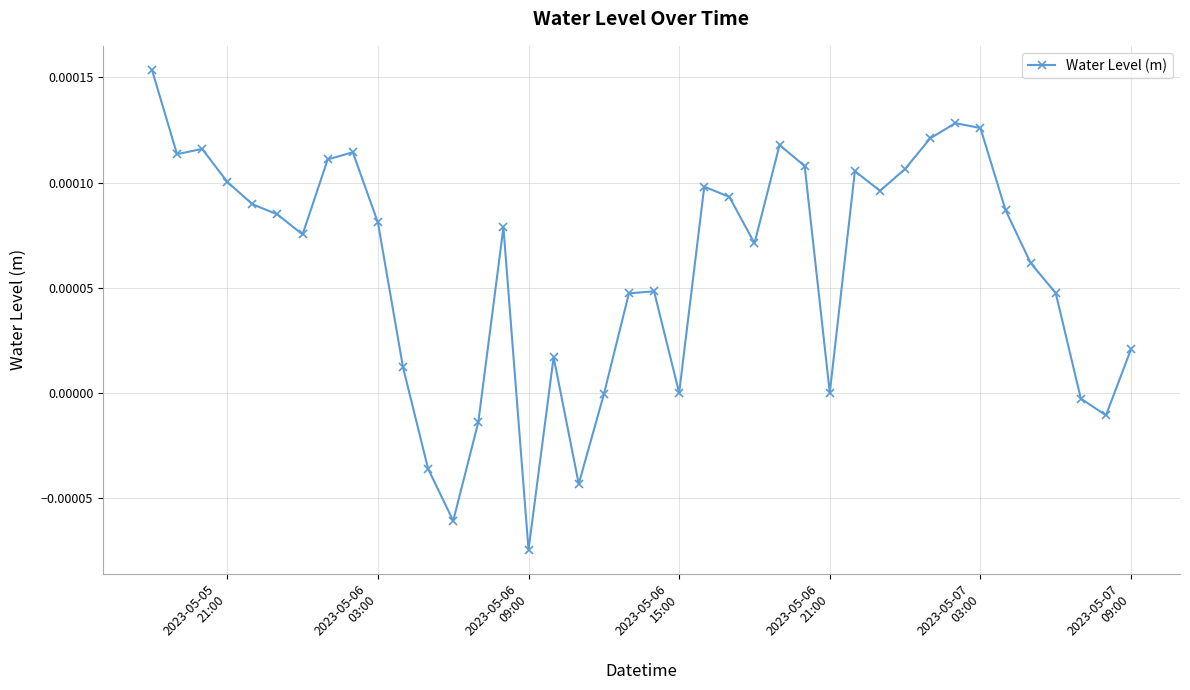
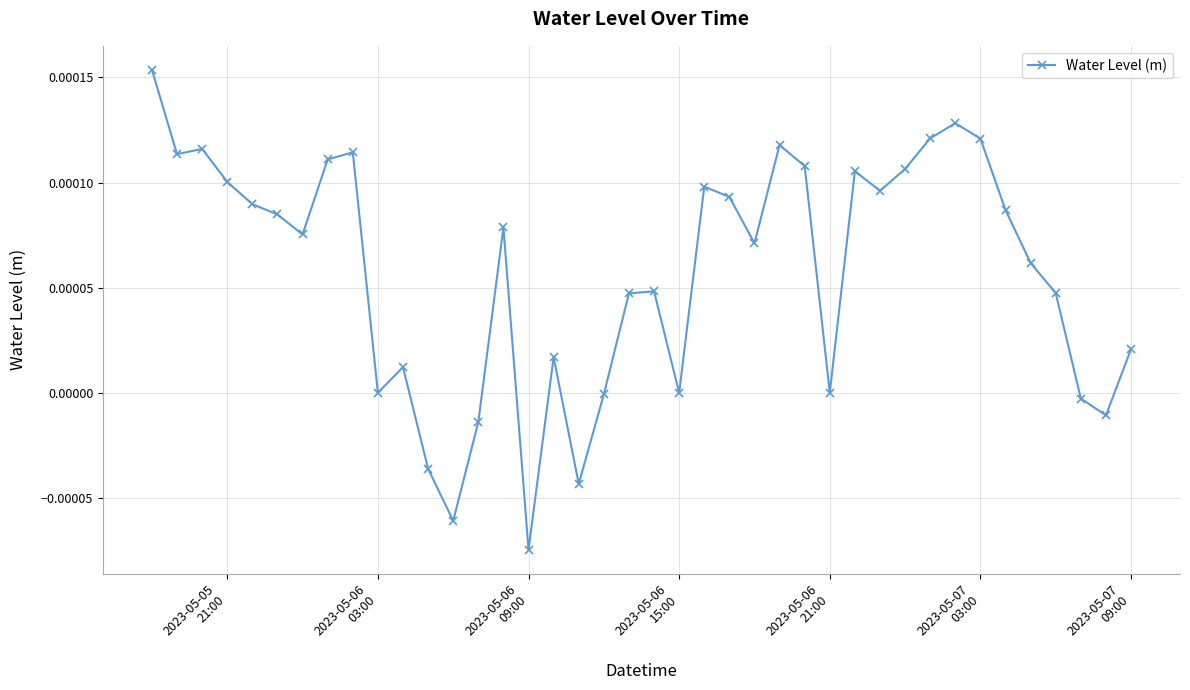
2023-05-06 03:00: 0.0001 -> 0.0000
2023-05-07 03:00: 0.000126 -> 0.000121
